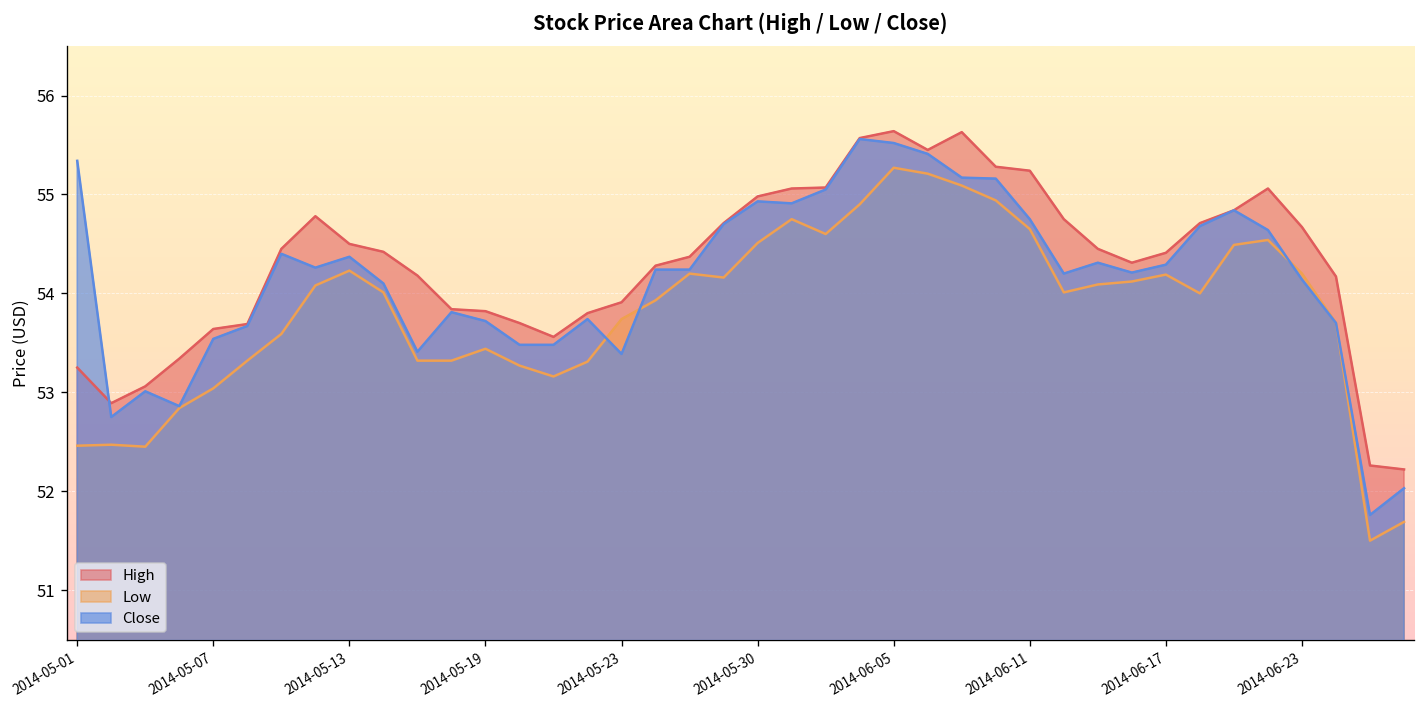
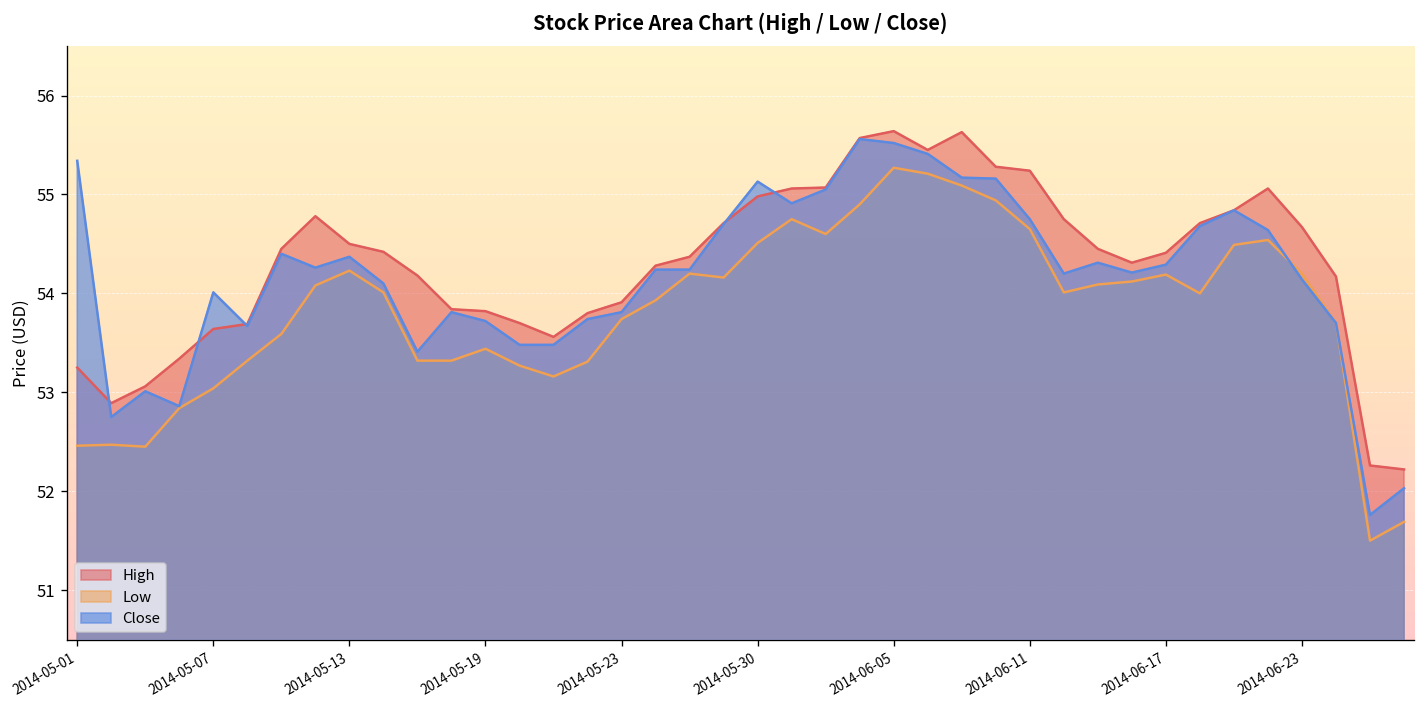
Close, 2014-05-07: 53.5 -> 54.0
Close, 2014-05-23: 53.4 -> 53.8
Close, 2014-05-30: 54.9 -> 55.1
